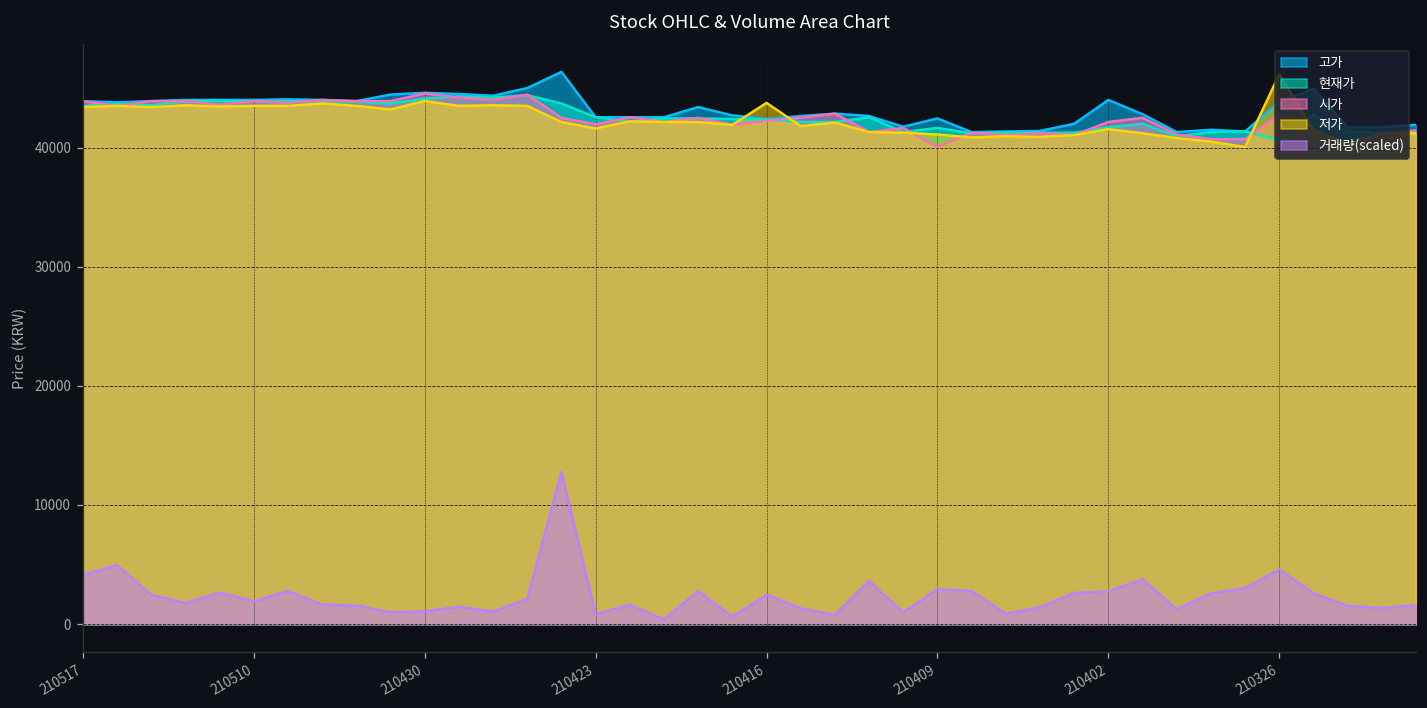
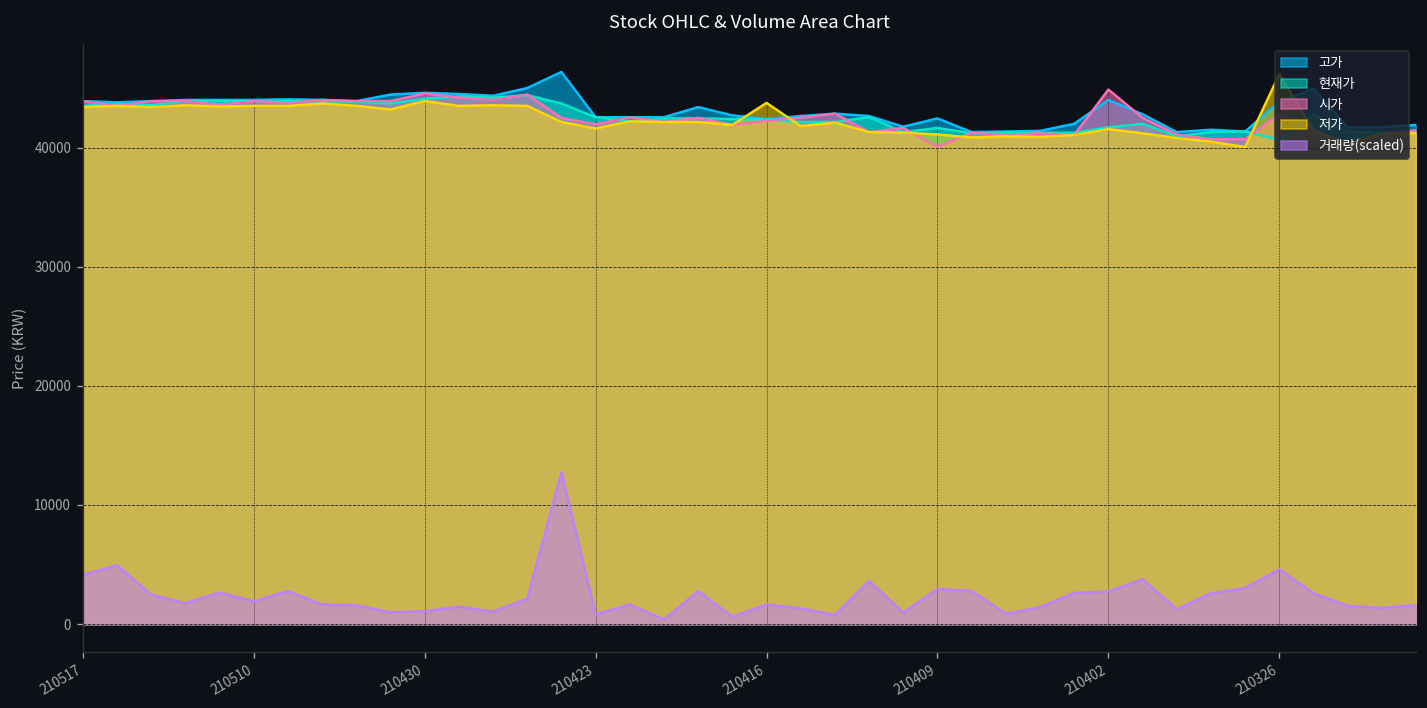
거래량(scaled), 210416: 2500 -> 1600
시가, 210402: 42000 -> 45000
